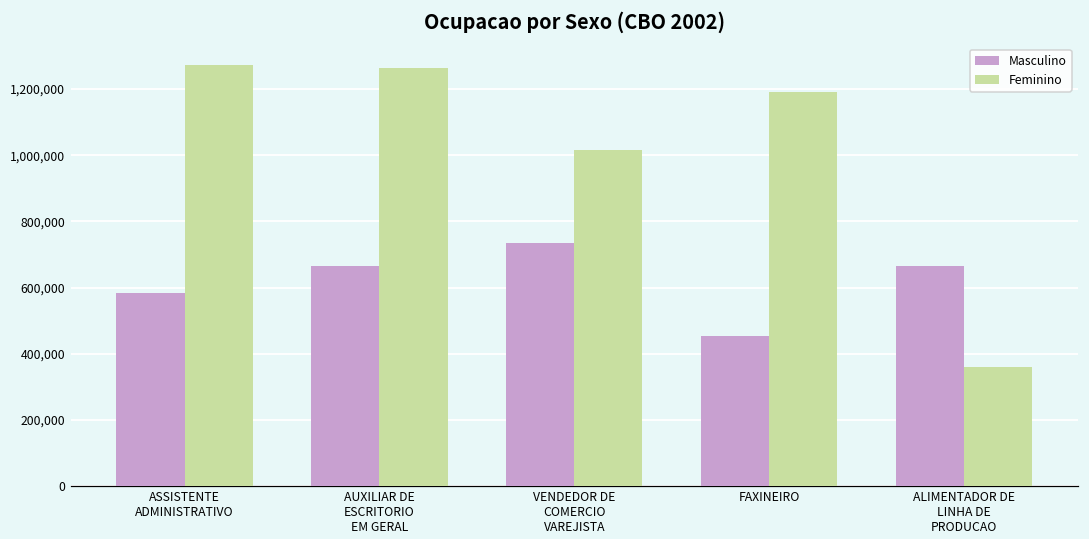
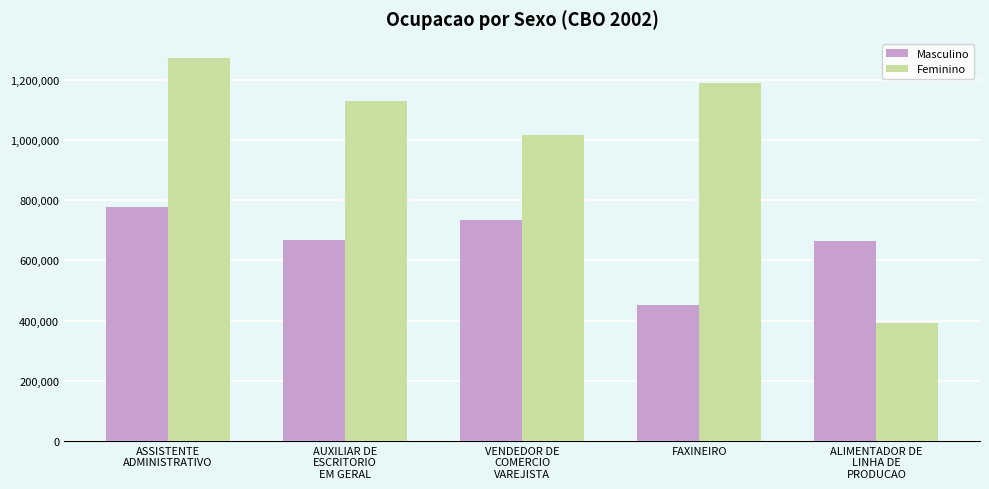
Masculino, ASSISTENTE ADMINISTRATIVO: 580,000 -> 780,000
Feminino, AUXILIAR DE ESCRITORIO EM GERAL: 1,260,000 -> 1,130,000
Feminino, ALIMENTADOR DE LINHA DE PRODUCAO: 360,000 -> 390,000
